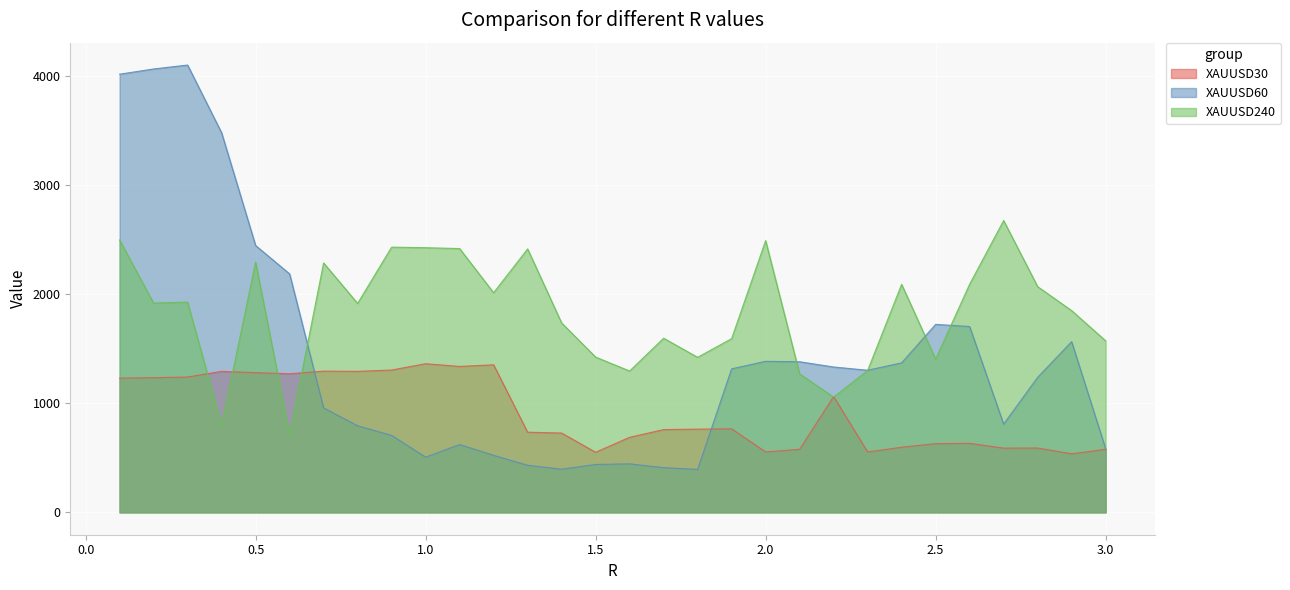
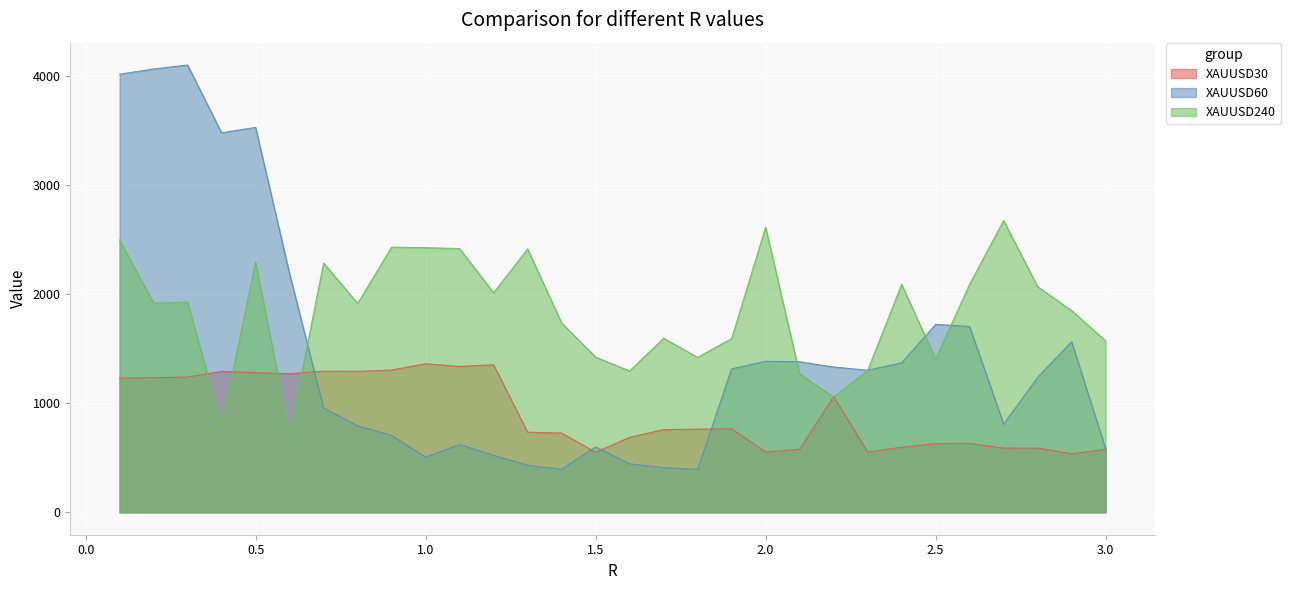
XAUUSD60, 0.5: 2450 -> 3530
XAUUSD60, 1.5: 440 -> 600
XAUUSD240, 2.0: 2490 -> 2620
